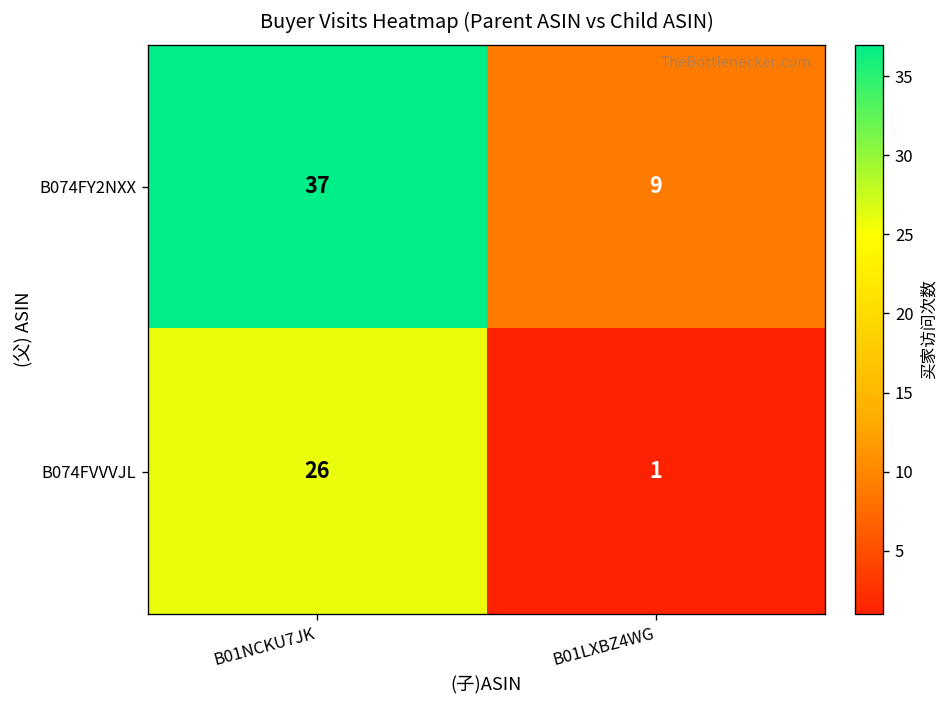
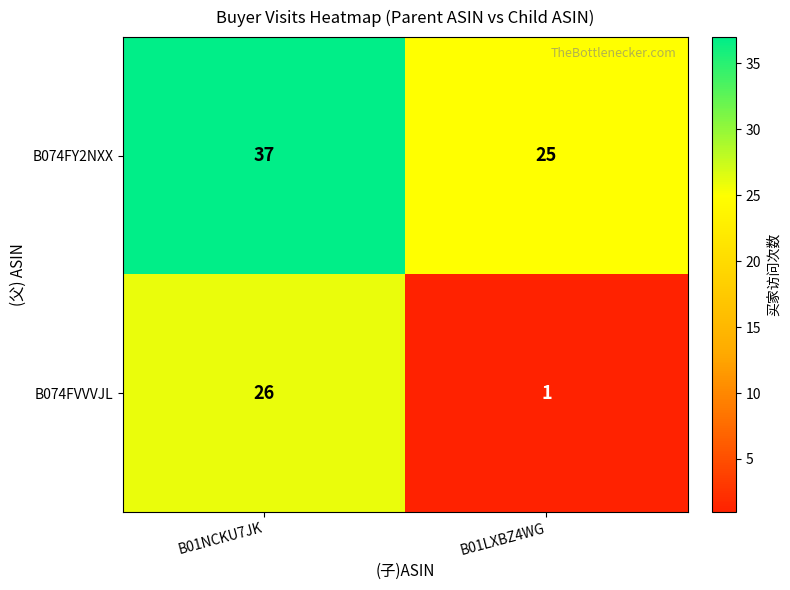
B074FY2NXX, B01LXBZ4WG: 9 -> 25
